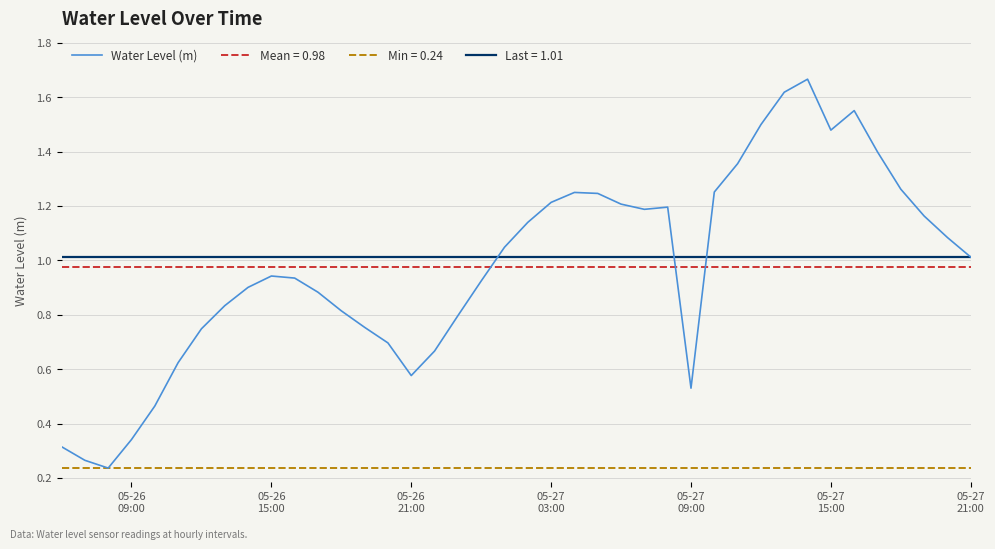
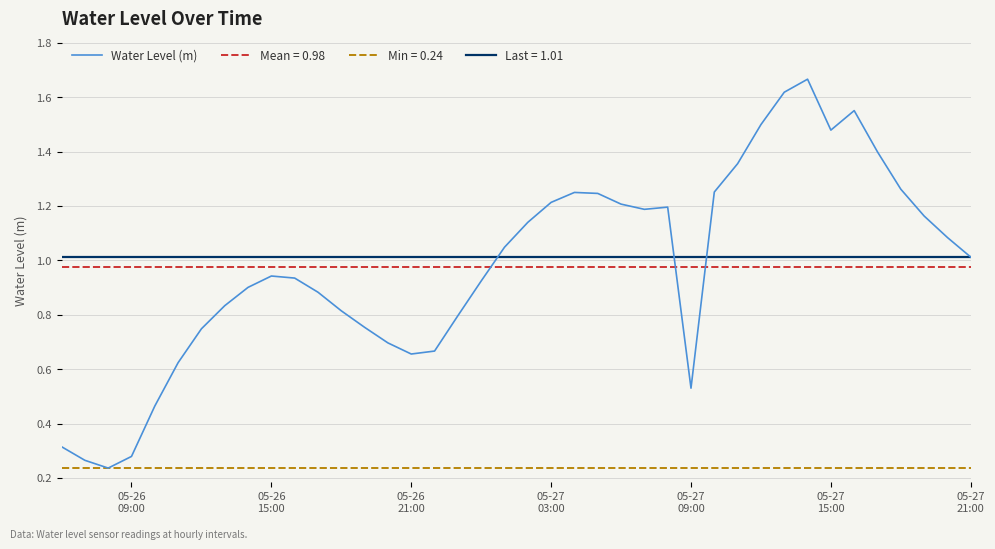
05-26 09:00: 0.34 -> 0.28
05-26 21:00: 0.58 -> 0.66
